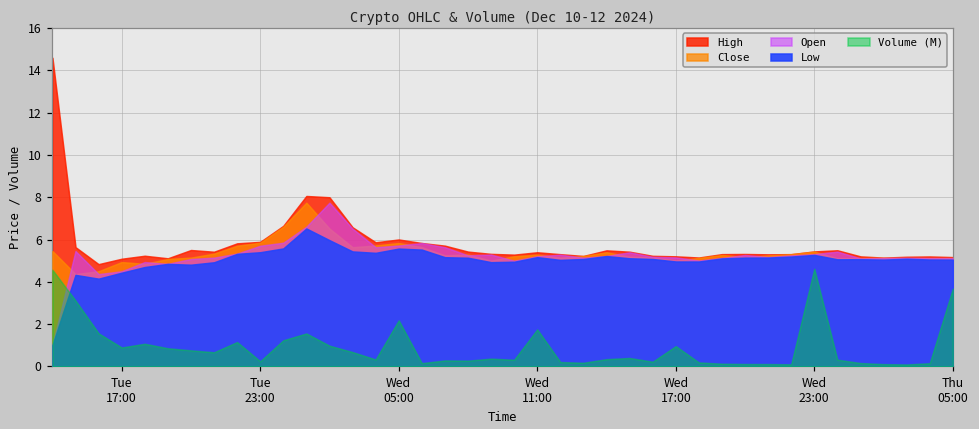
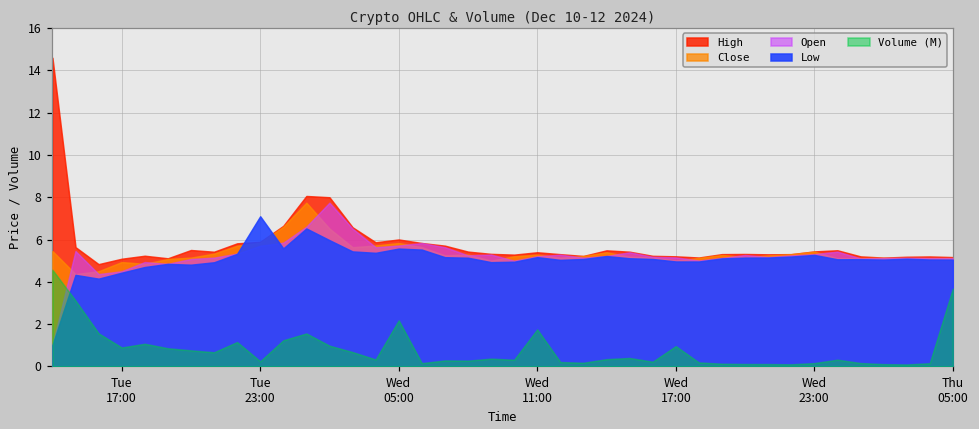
Low, Tue 23:00: 5.4 -> 7.1
Volume (M), Wed 23:00: 4.6 -> 0.2
